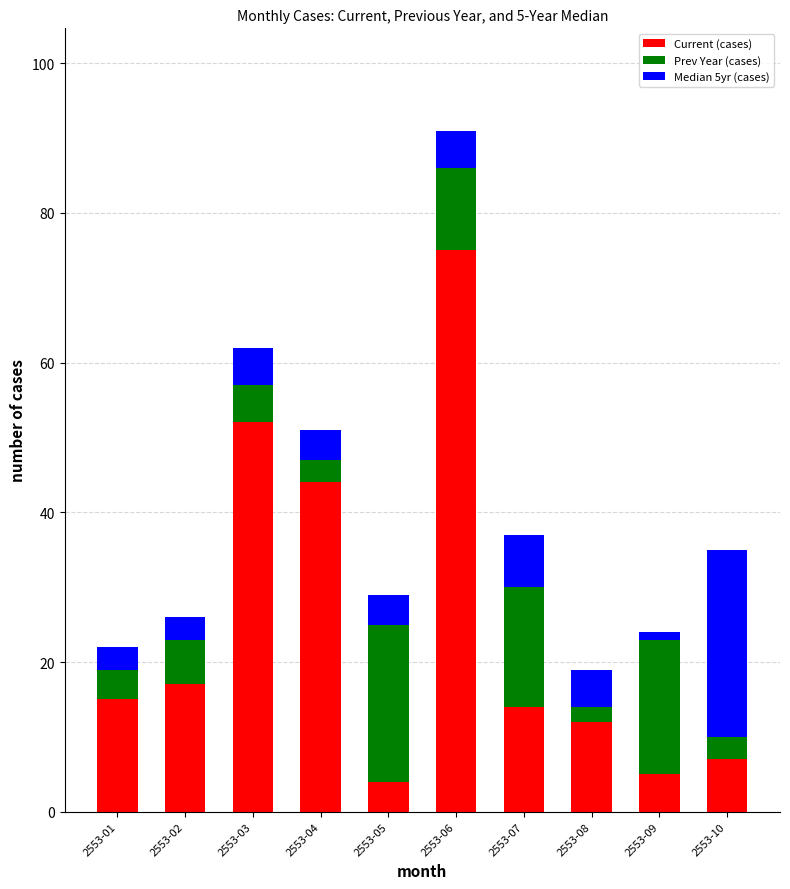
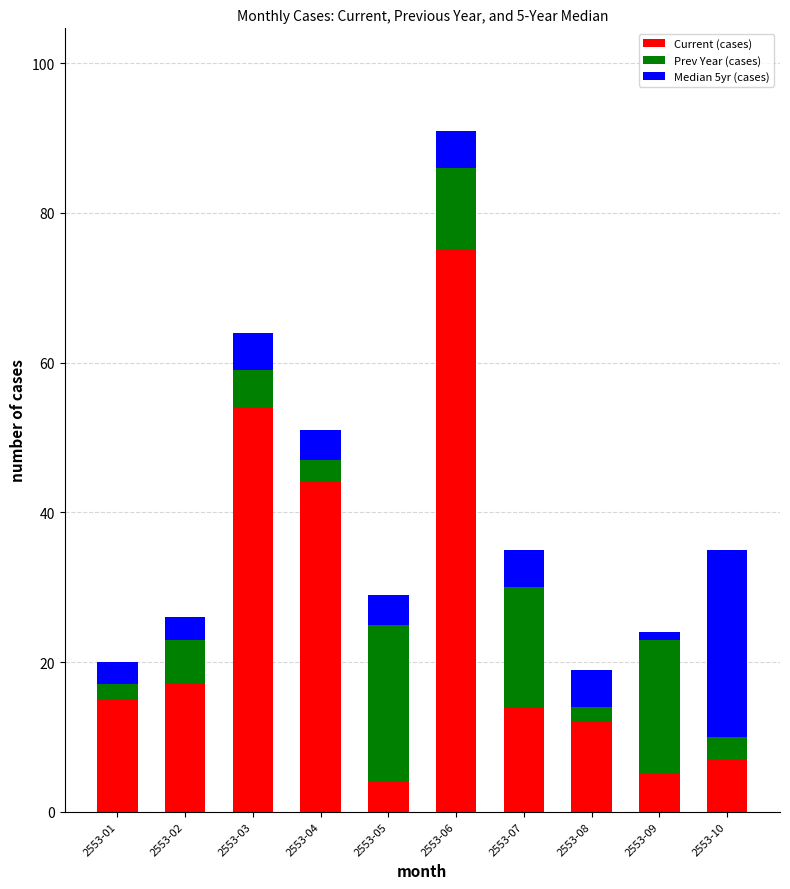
Prev Year (cases), 2553-01: 4 -> 2
Current (cases), 2553-03: 52 -> 54
Median 5yr (cases), 2553-07: 7 -> 5
